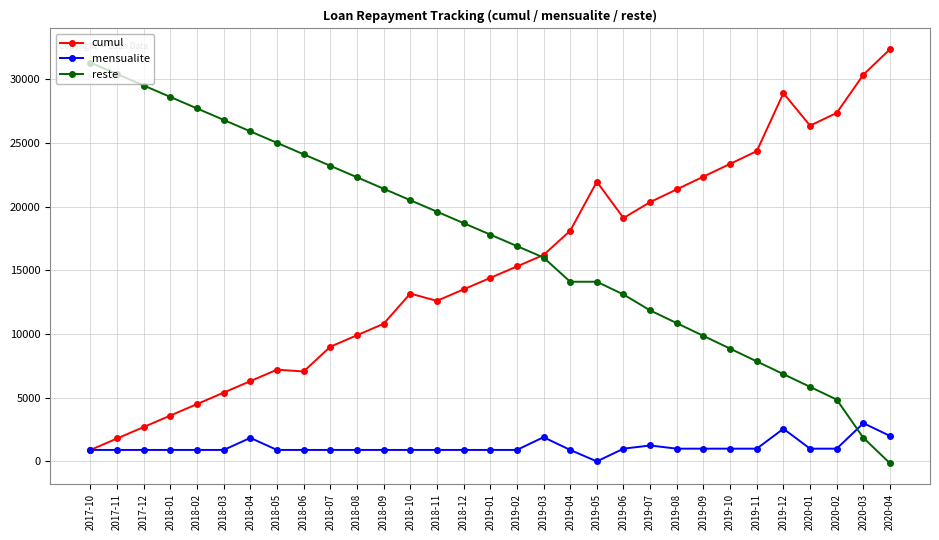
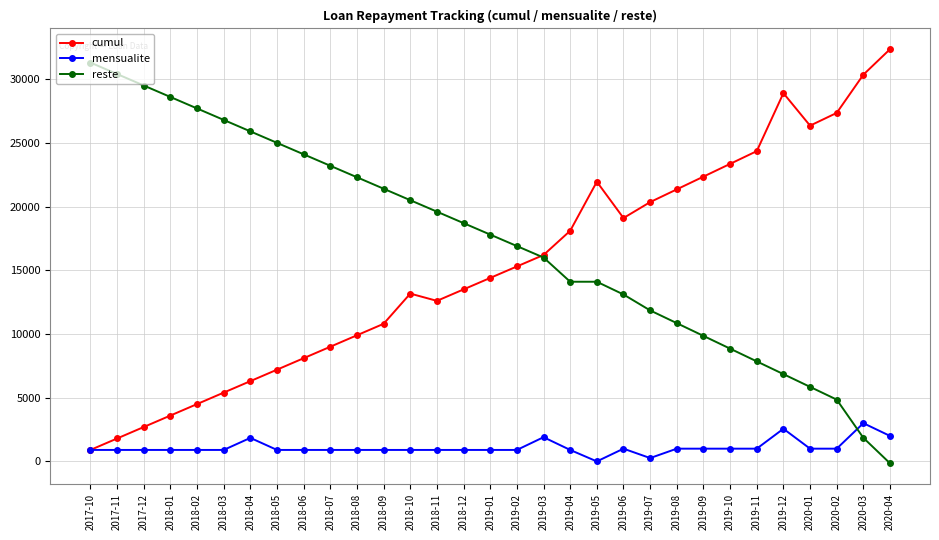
cumul, 2018-06: 7100 -> 8100
mensualite, 2019-07: 1300 -> 300
